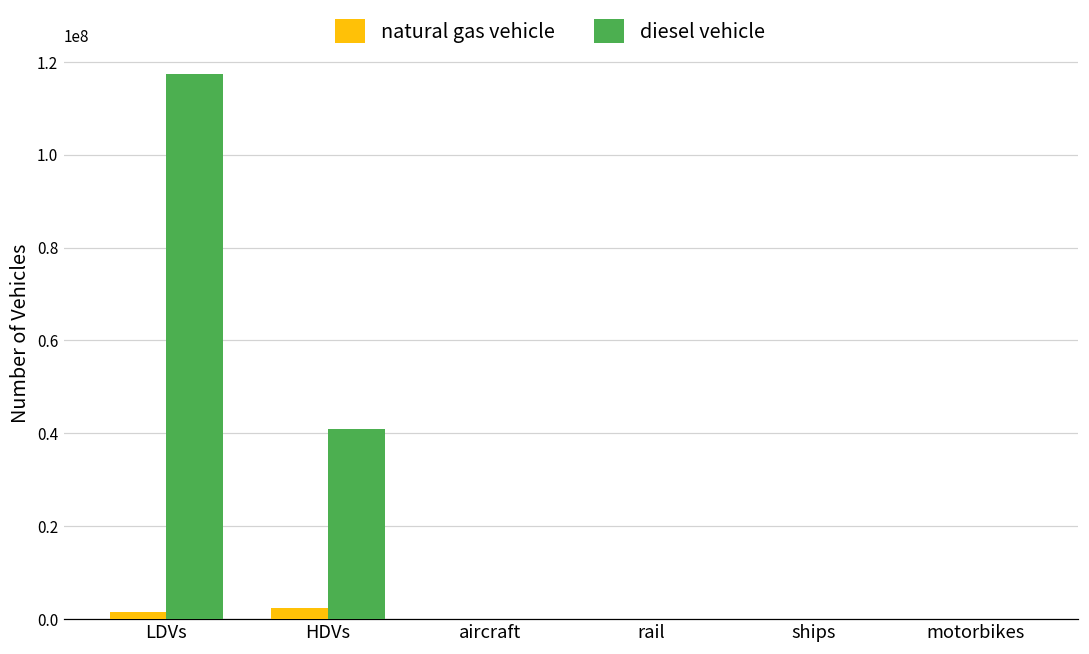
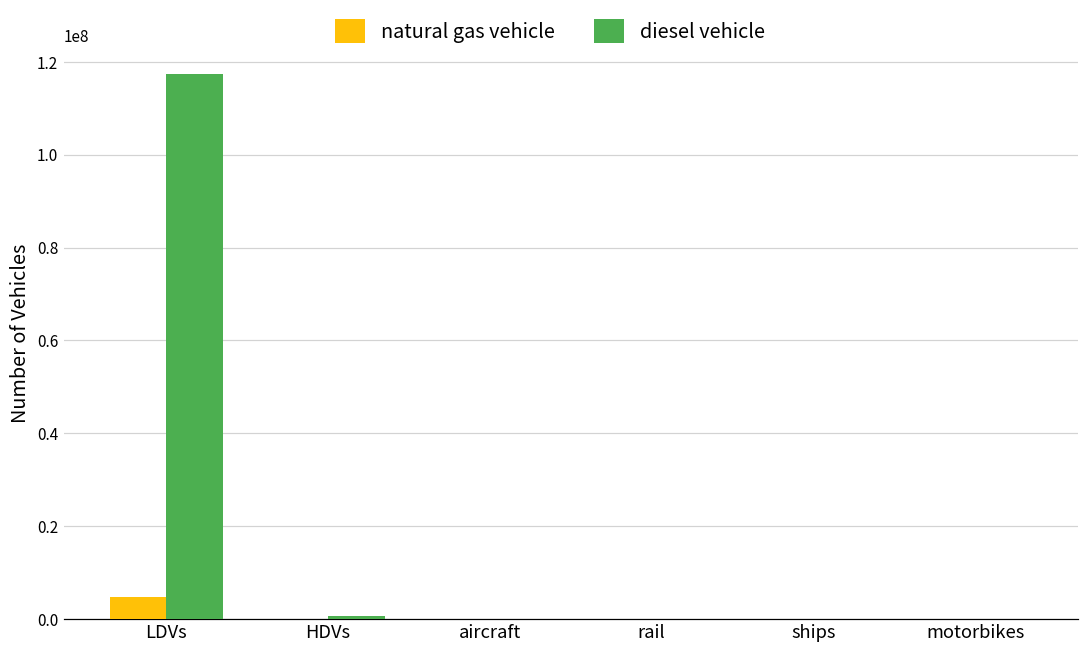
natural gas vehicle, LDVs: 2000000 -> 5000000
natural gas vehicle, HDVs: 2000000 -> 0
diesel vehicle, HDVs: 41000000 -> 1000000
